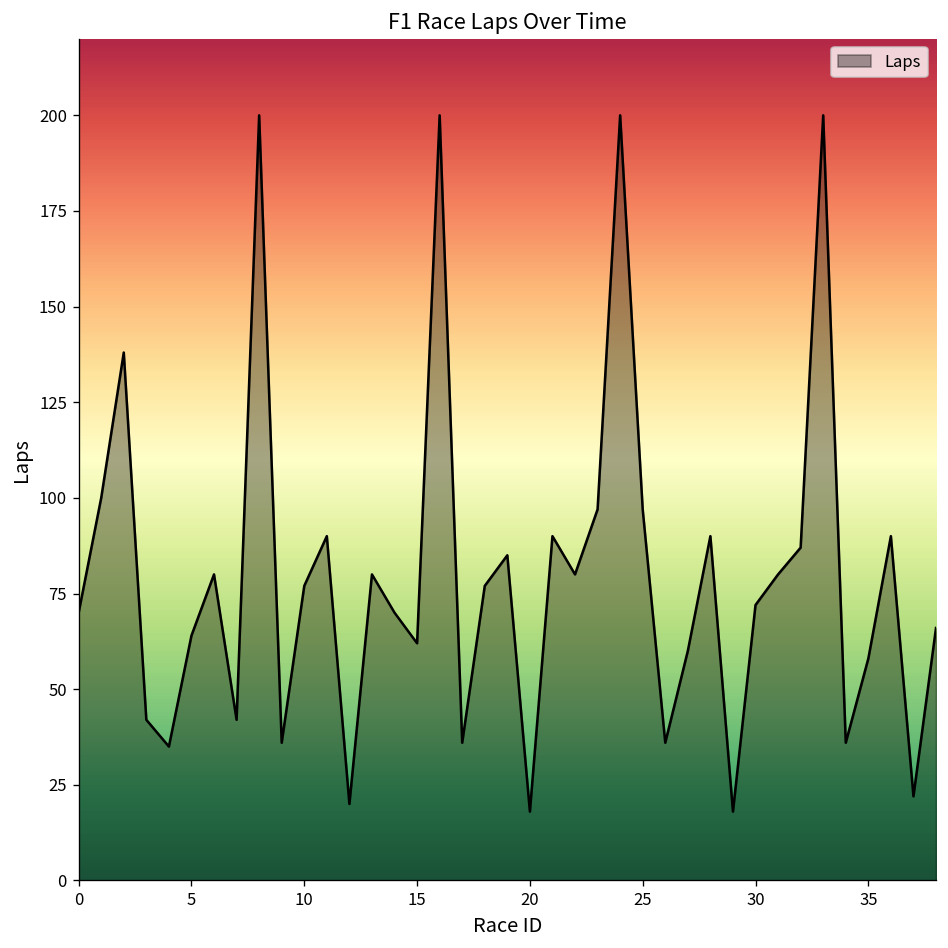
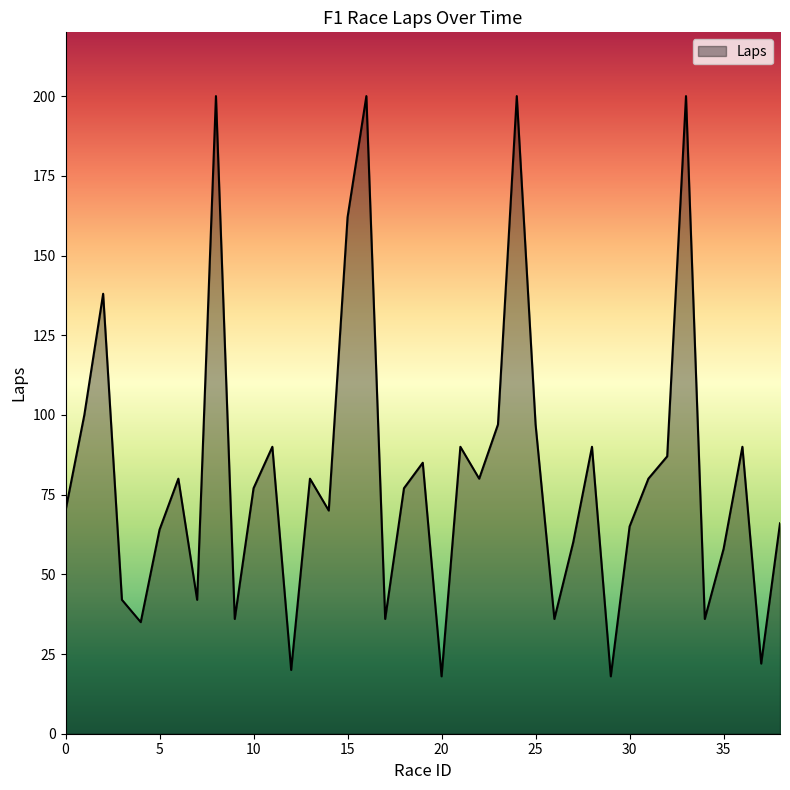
15: 62 -> 162
30: 72 -> 65
